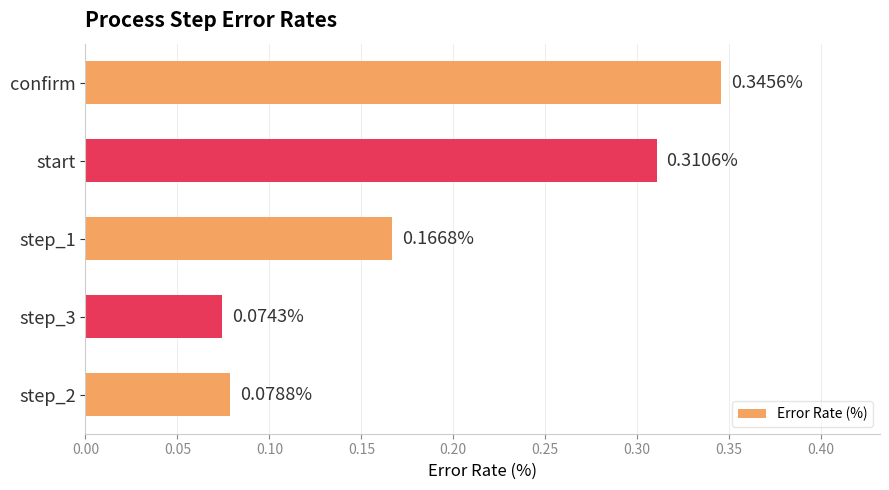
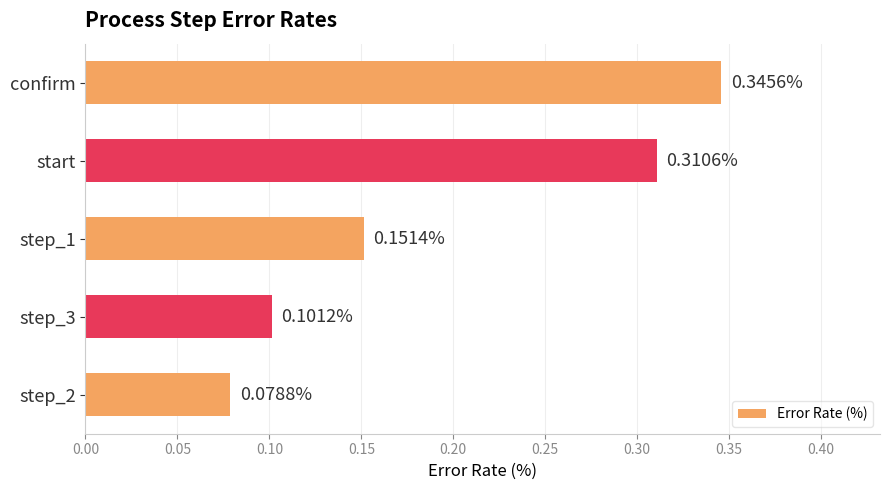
step_1: 0.1668% -> 0.1514%
step_3: 0.0743% -> 0.1012%
